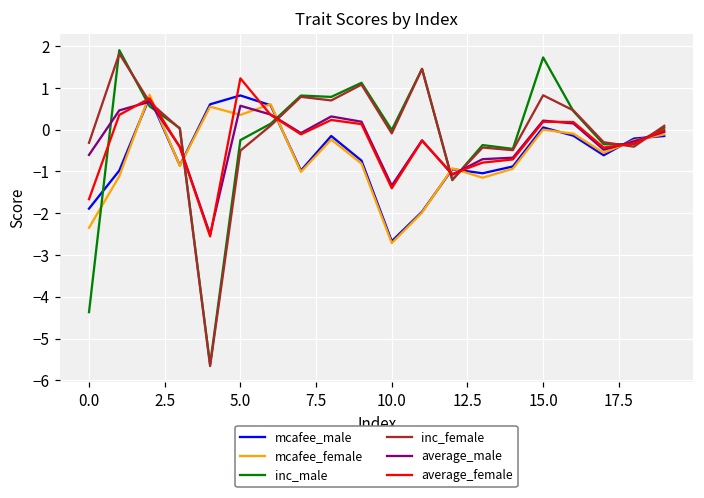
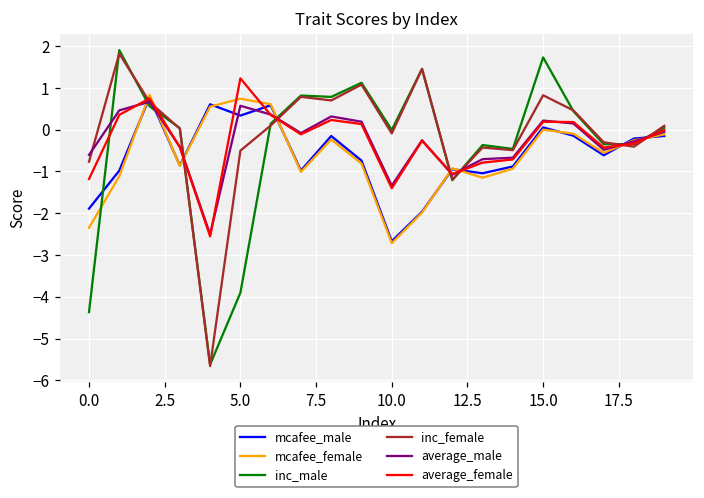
inc_female, 0.0: -0.3 -> -0.8
average_female, 0.0: -1.7 -> -1.2
mcafee_male, 5.0: 0.8 -> 0.3
mcafee_female, 5.0: 0.4 -> 0.7
inc_male, 5.0: -0.2 -> -3.9
